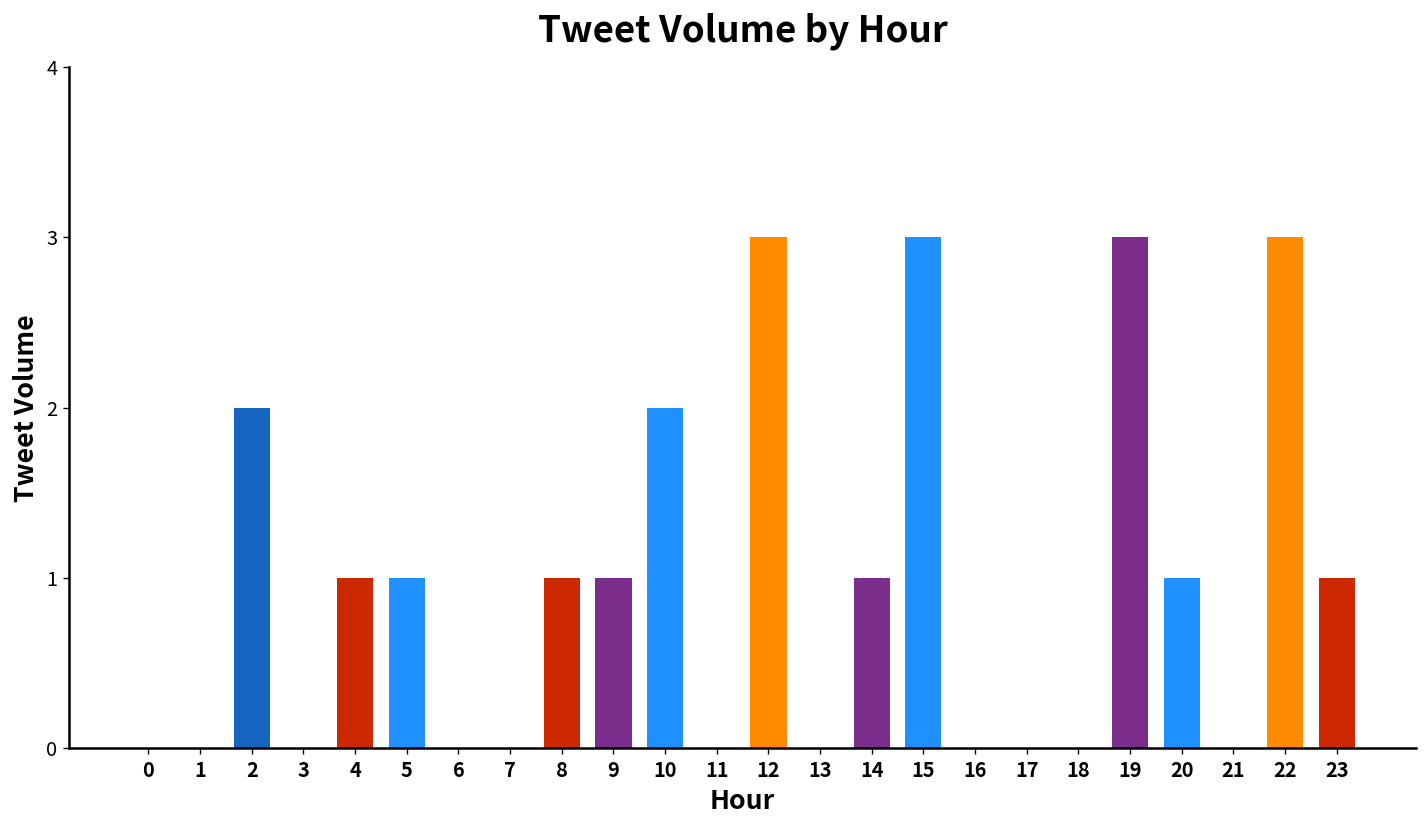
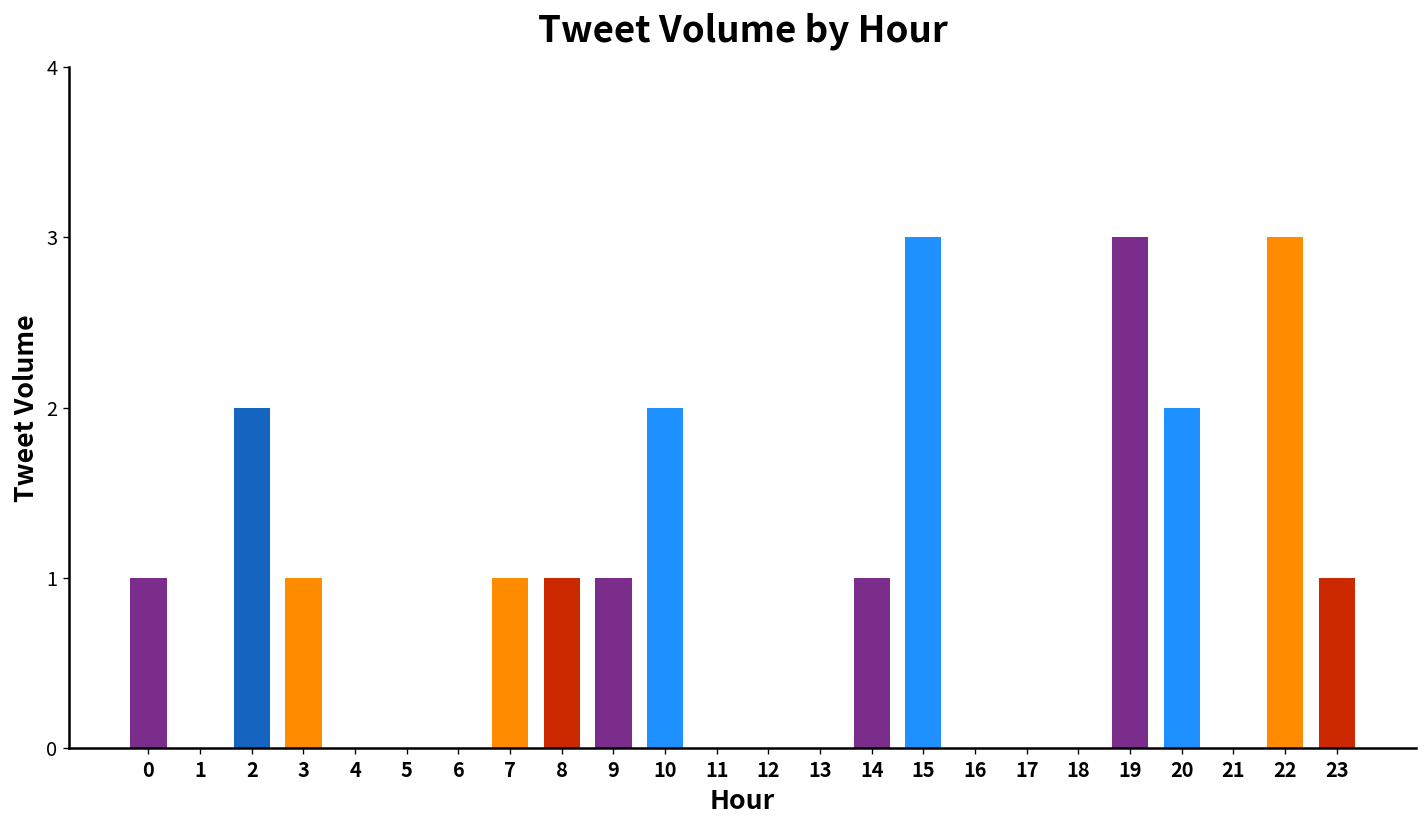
0: 0 -> 1
3: 0 -> 1
4: 1 -> 0
5: 1 -> 0
7: 0 -> 1
12: 3 -> 0
20: 1 -> 2
